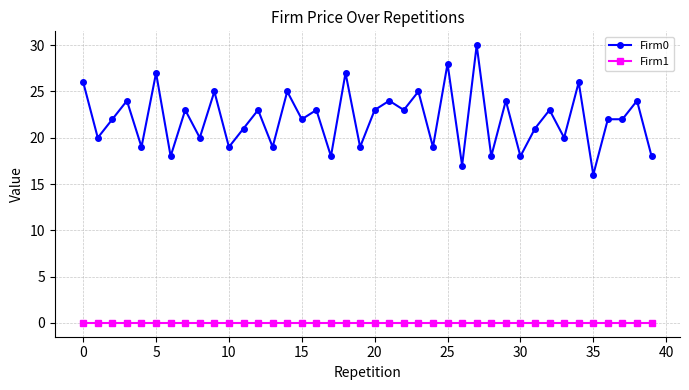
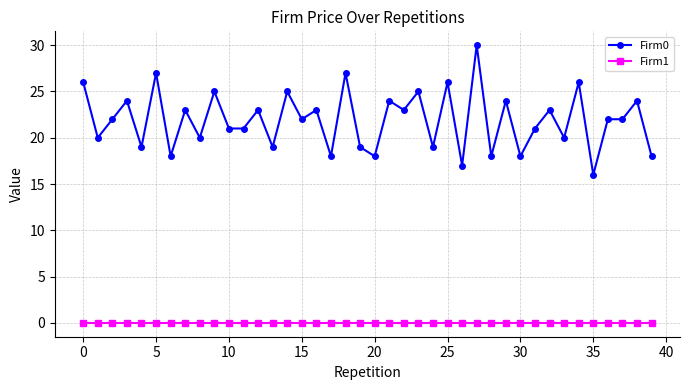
Firm0, 10: 19 -> 21
Firm0, 20: 23 -> 18
Firm0, 25: 28 -> 26
